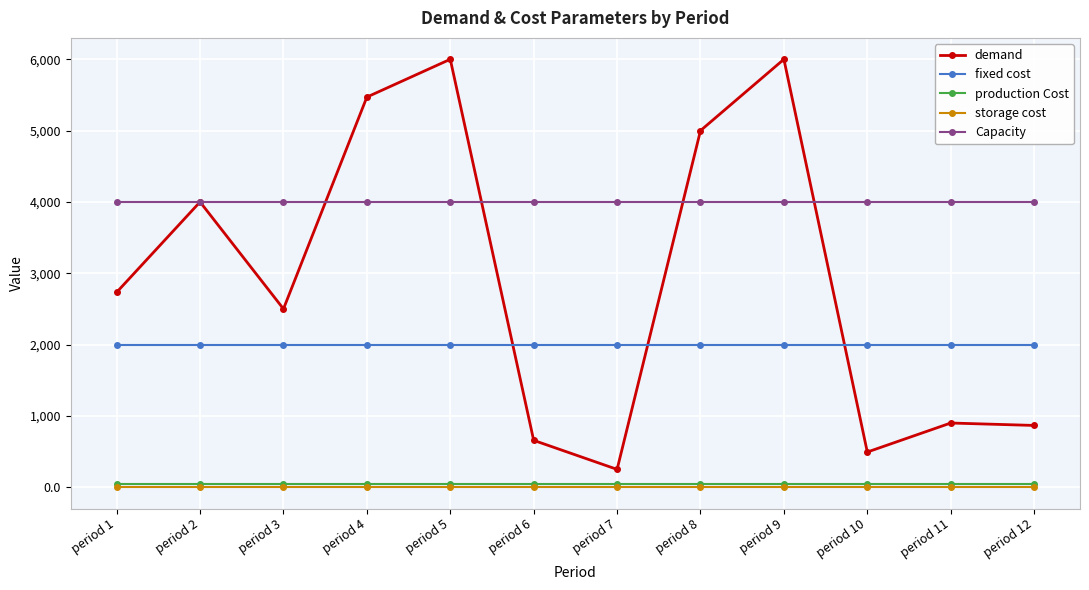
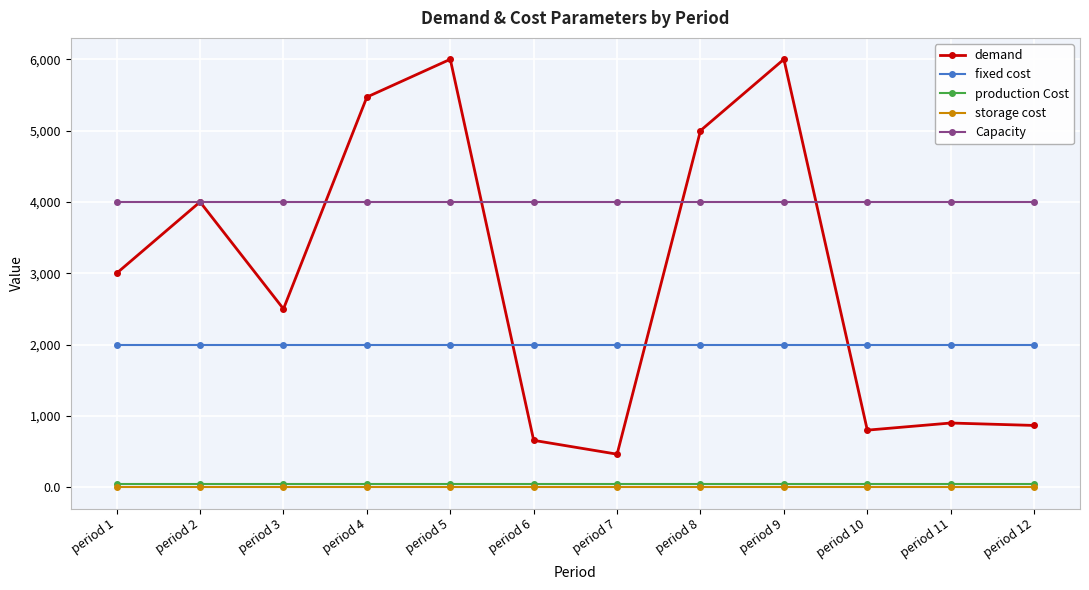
demand, period 1: 2,700 -> 3,000
demand, period 7: 300 -> 500
demand, period 10: 500 -> 800
